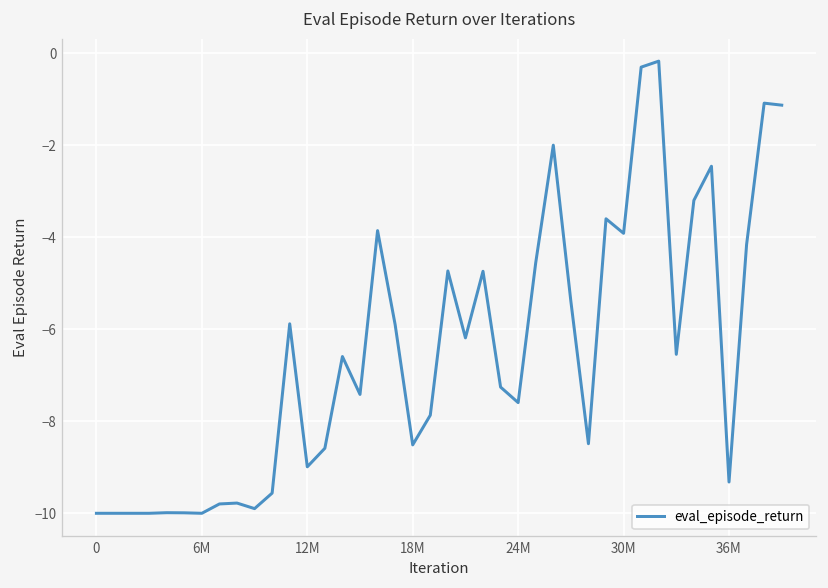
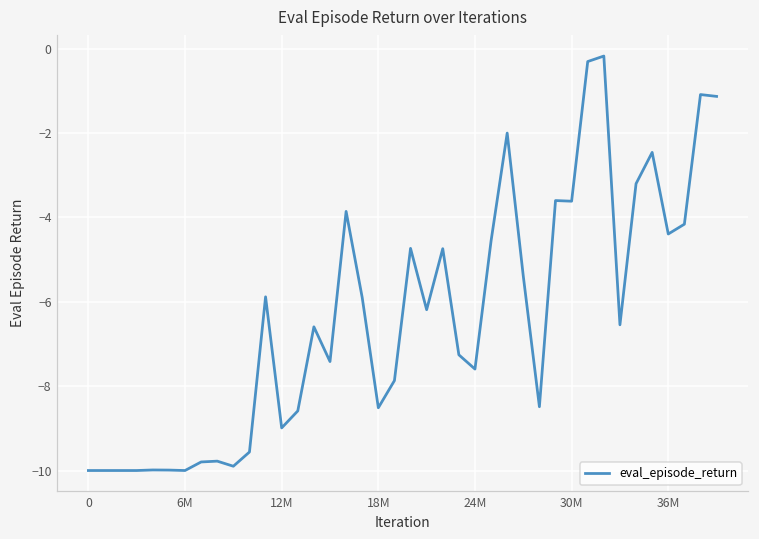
30M: -3.9 -> -3.6
36M: -9.3 -> -4.4
